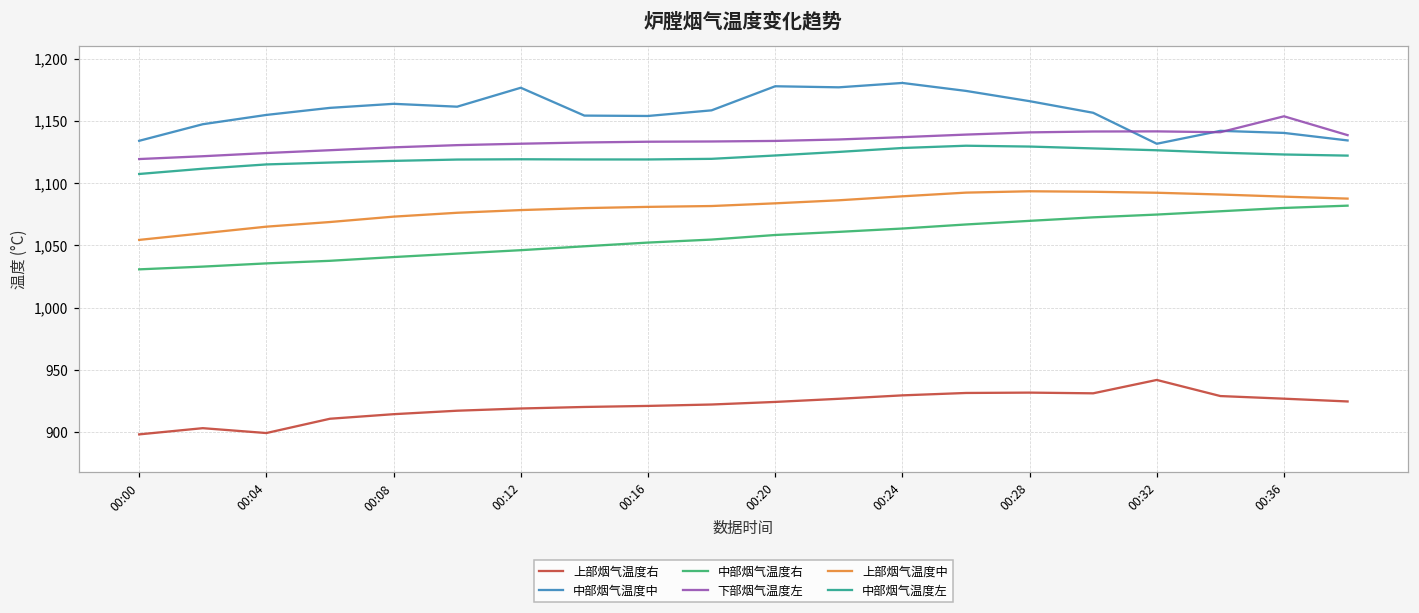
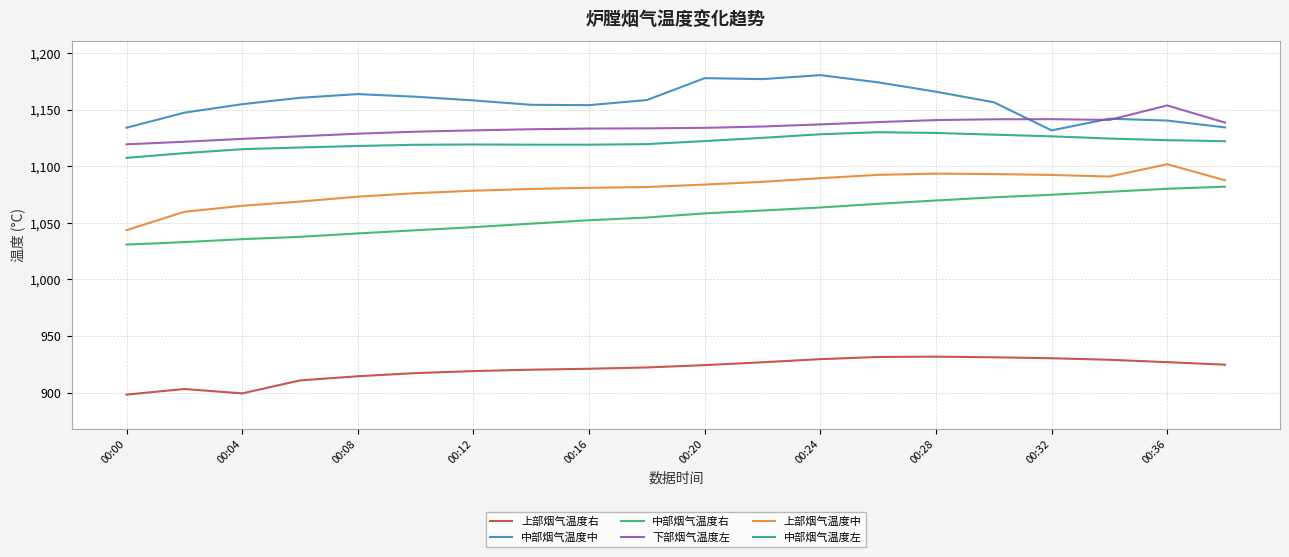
上部烟气温度中, 00:00: 1,054 -> 1,043
中部烟气温度中, 00:12: 1,177 -> 1,158
上部烟气温度右, 00:32: 942 -> 930
上部烟气温度中, 00:36: 1,089 -> 1,102
